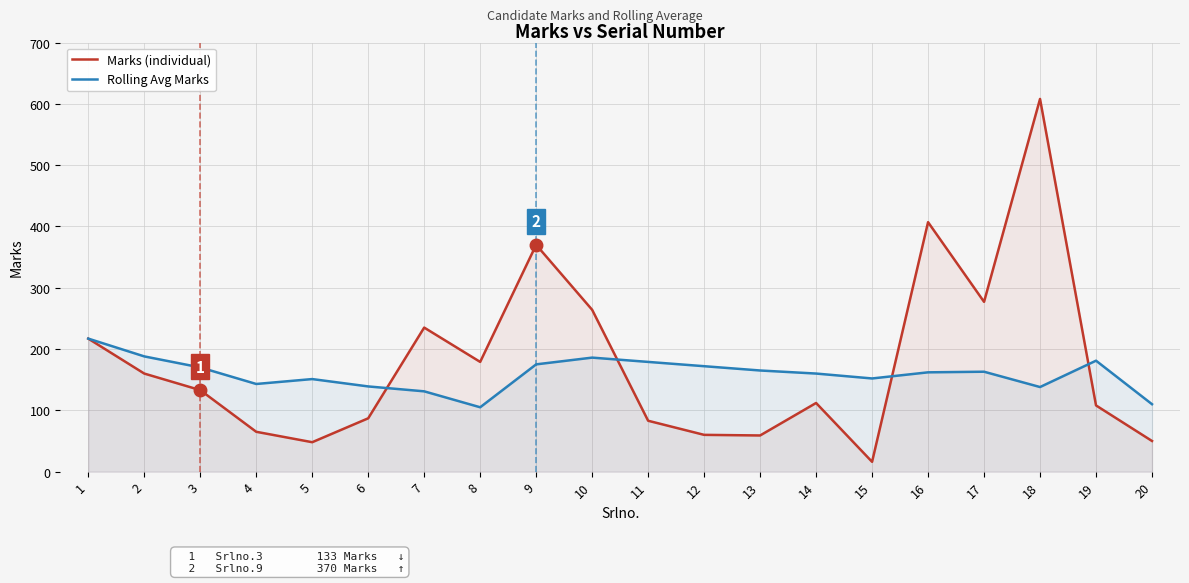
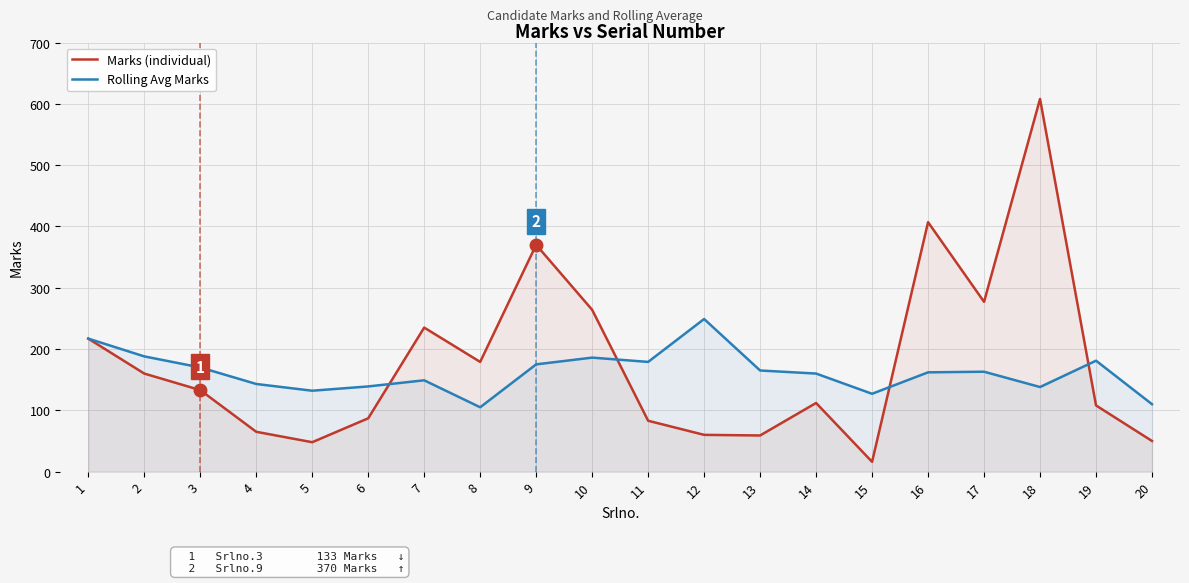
Rolling Avg Marks, 5: 150 -> 130
Rolling Avg Marks, 7: 130 -> 150
Rolling Avg Marks, 12: 170 -> 250
Rolling Avg Marks, 15: 150 -> 130
